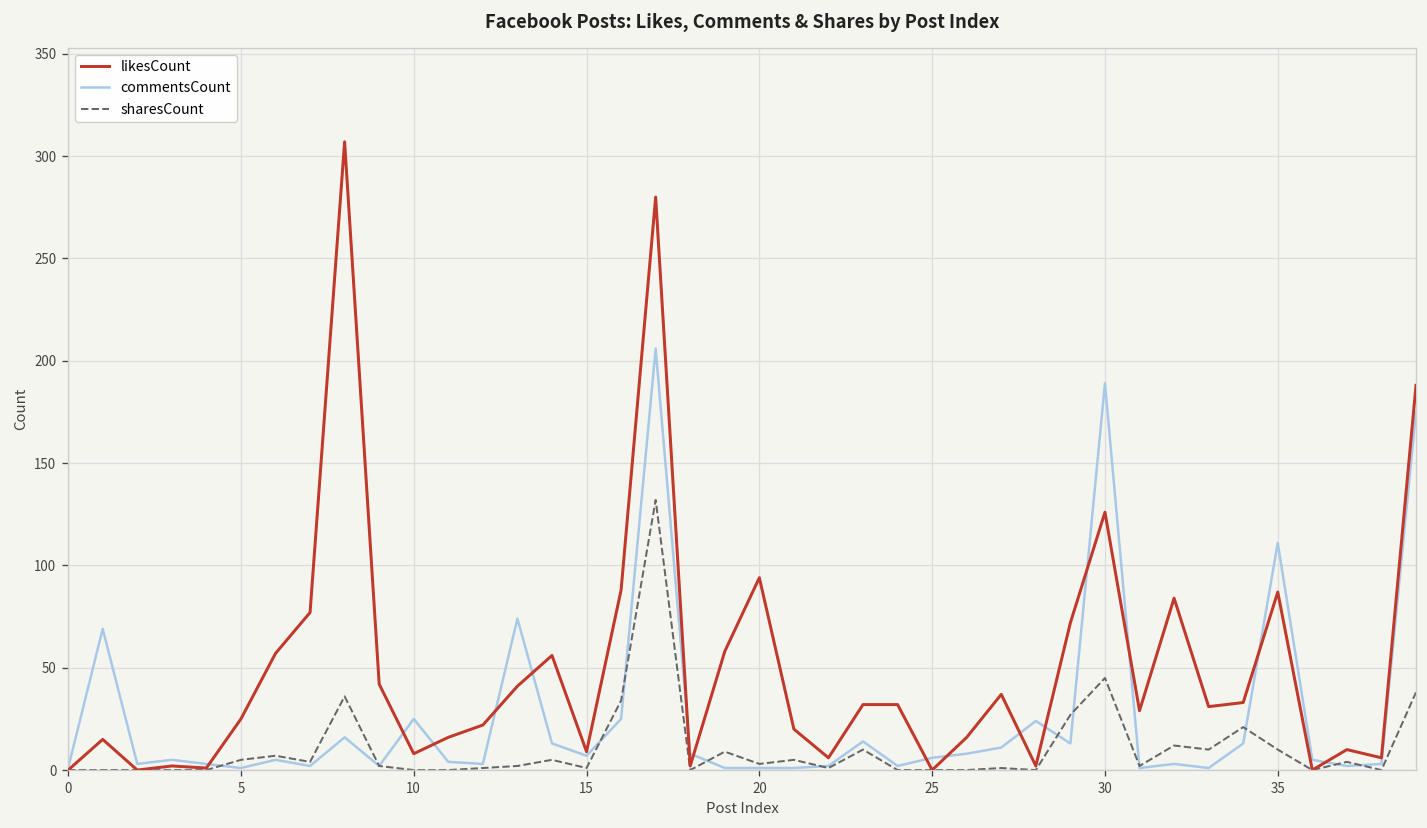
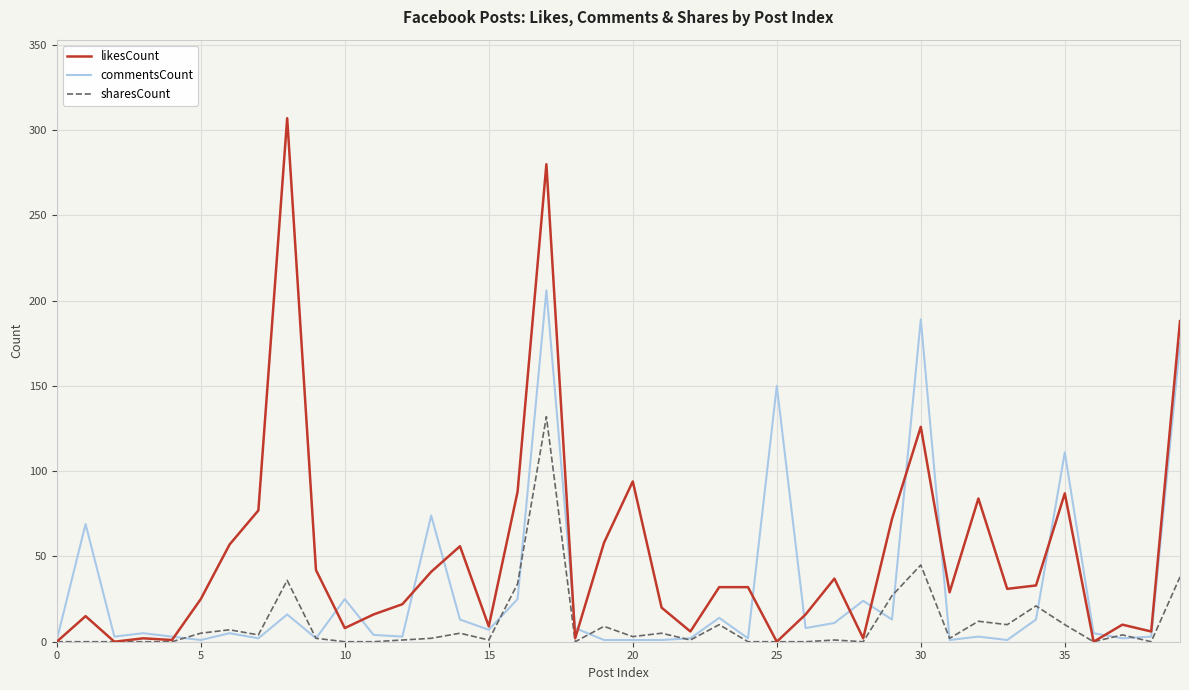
commentsCount, 25: 6 -> 150
